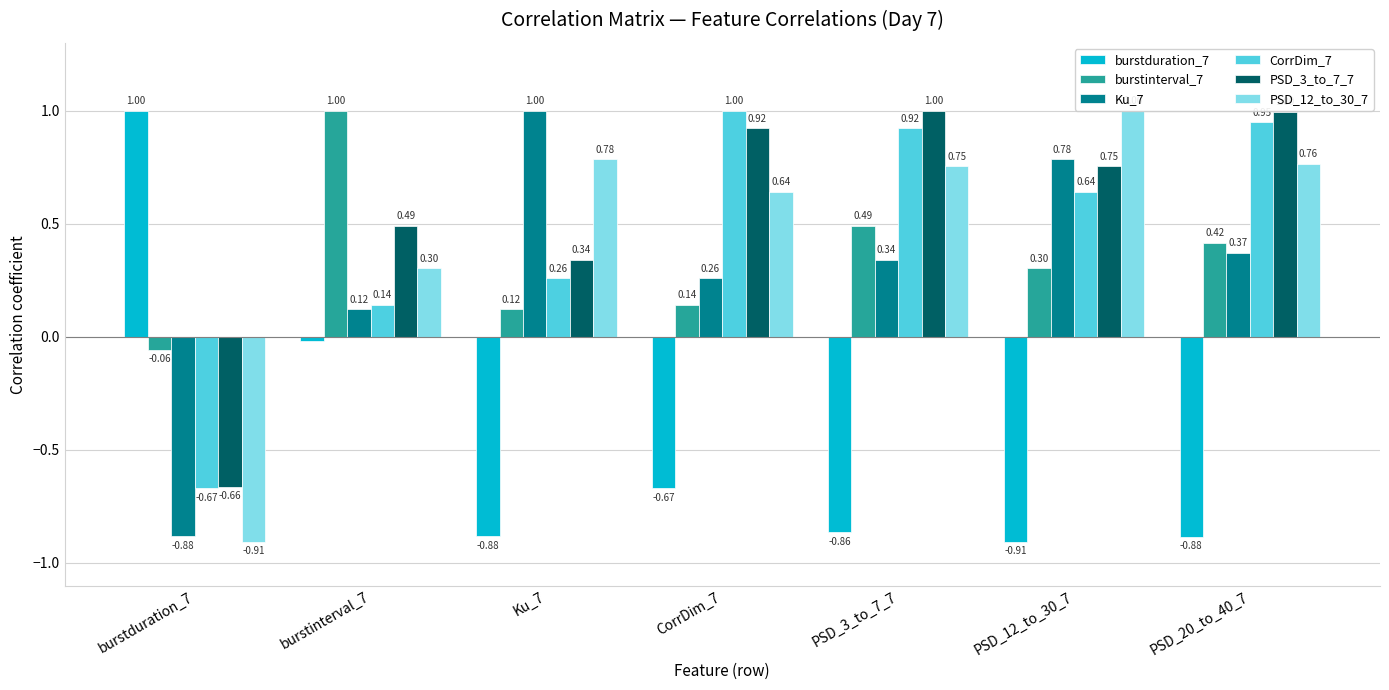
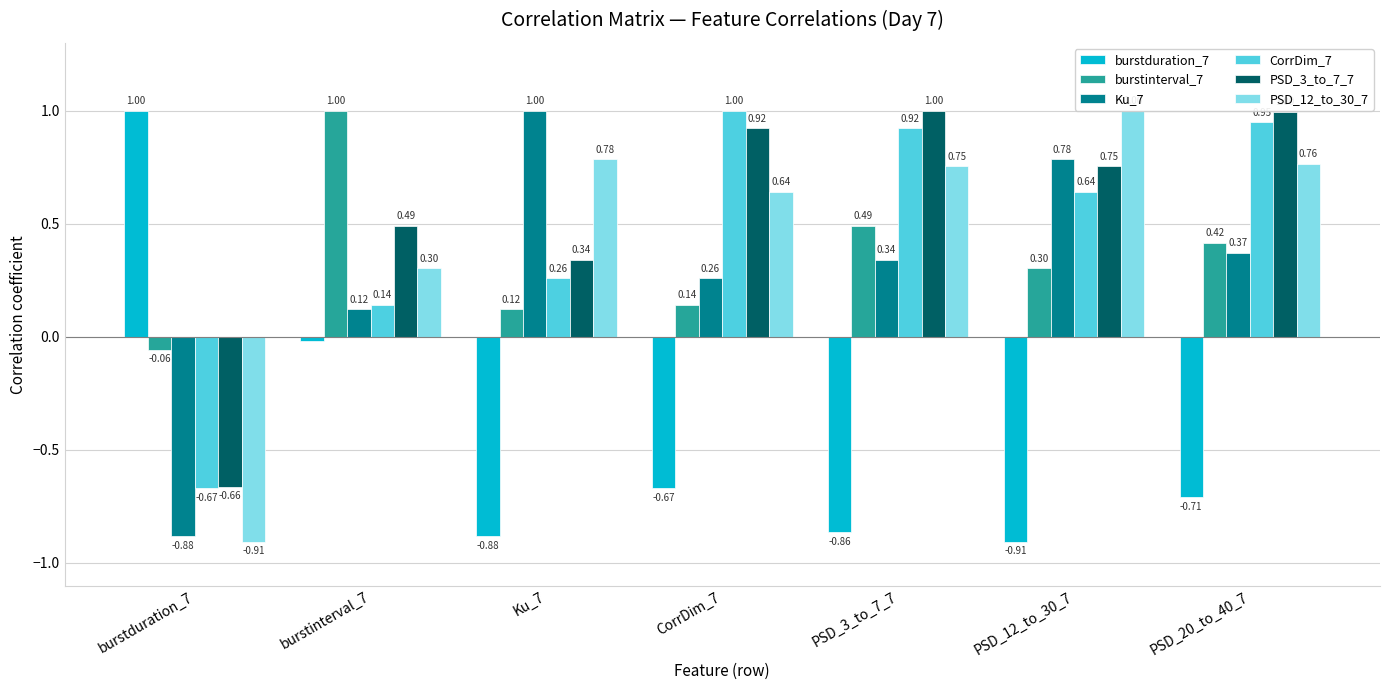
burstduration_7, PSD_20_to_40_7: -0.88 -> -0.71
